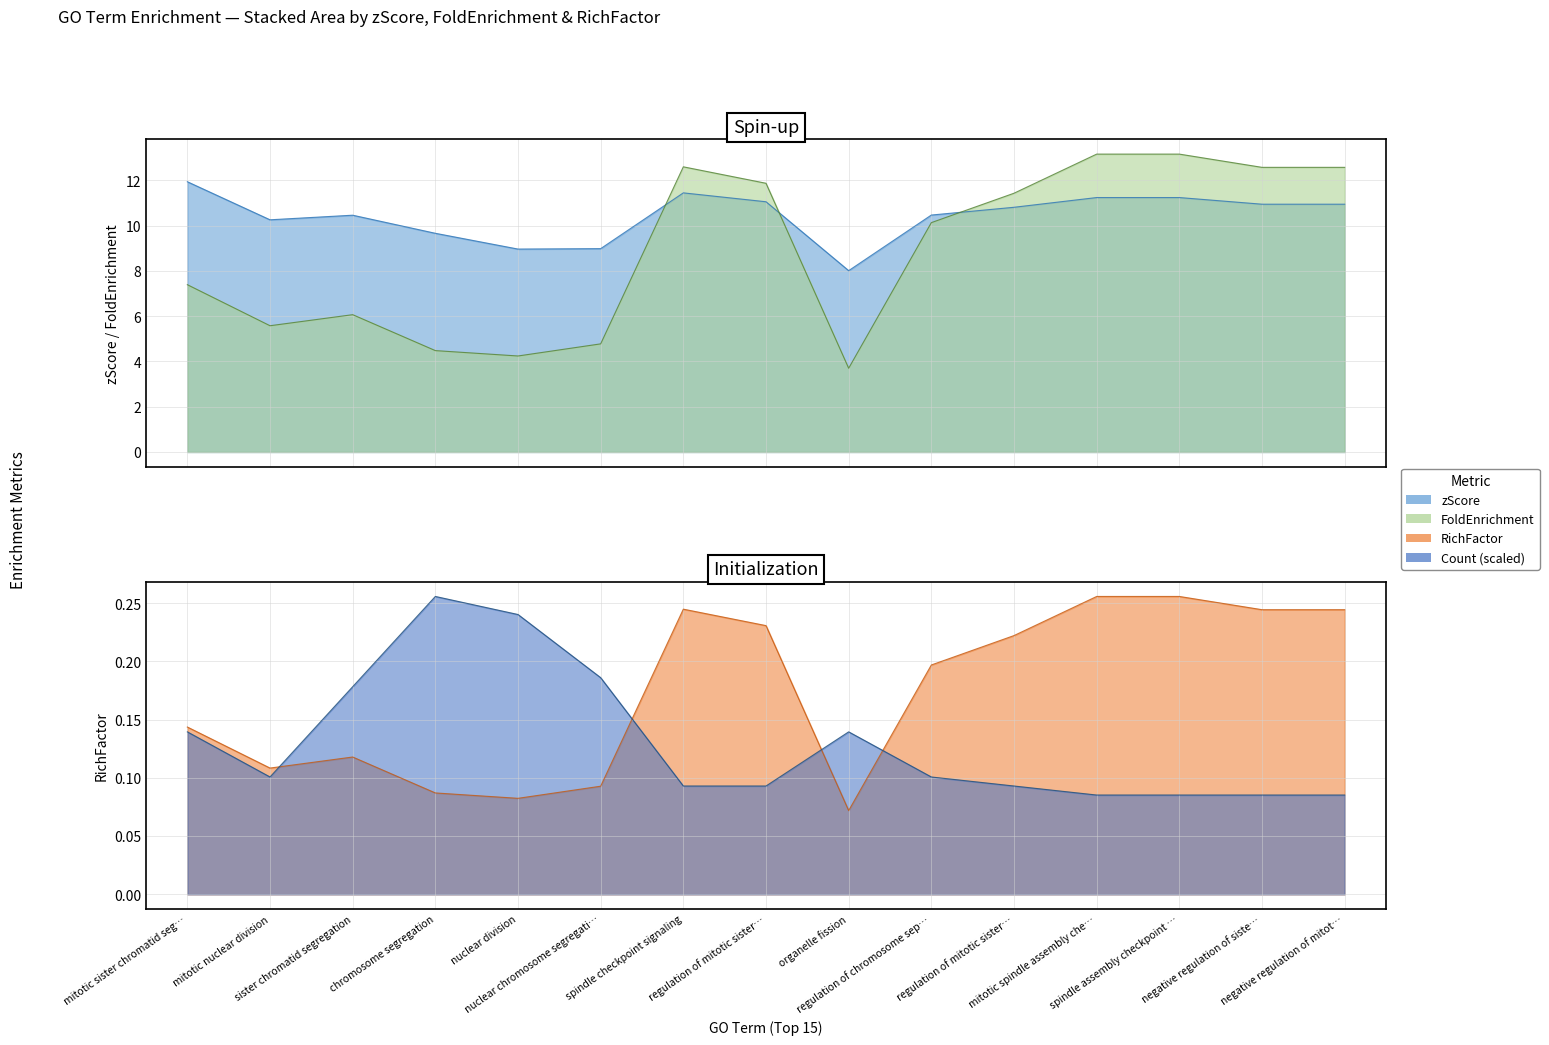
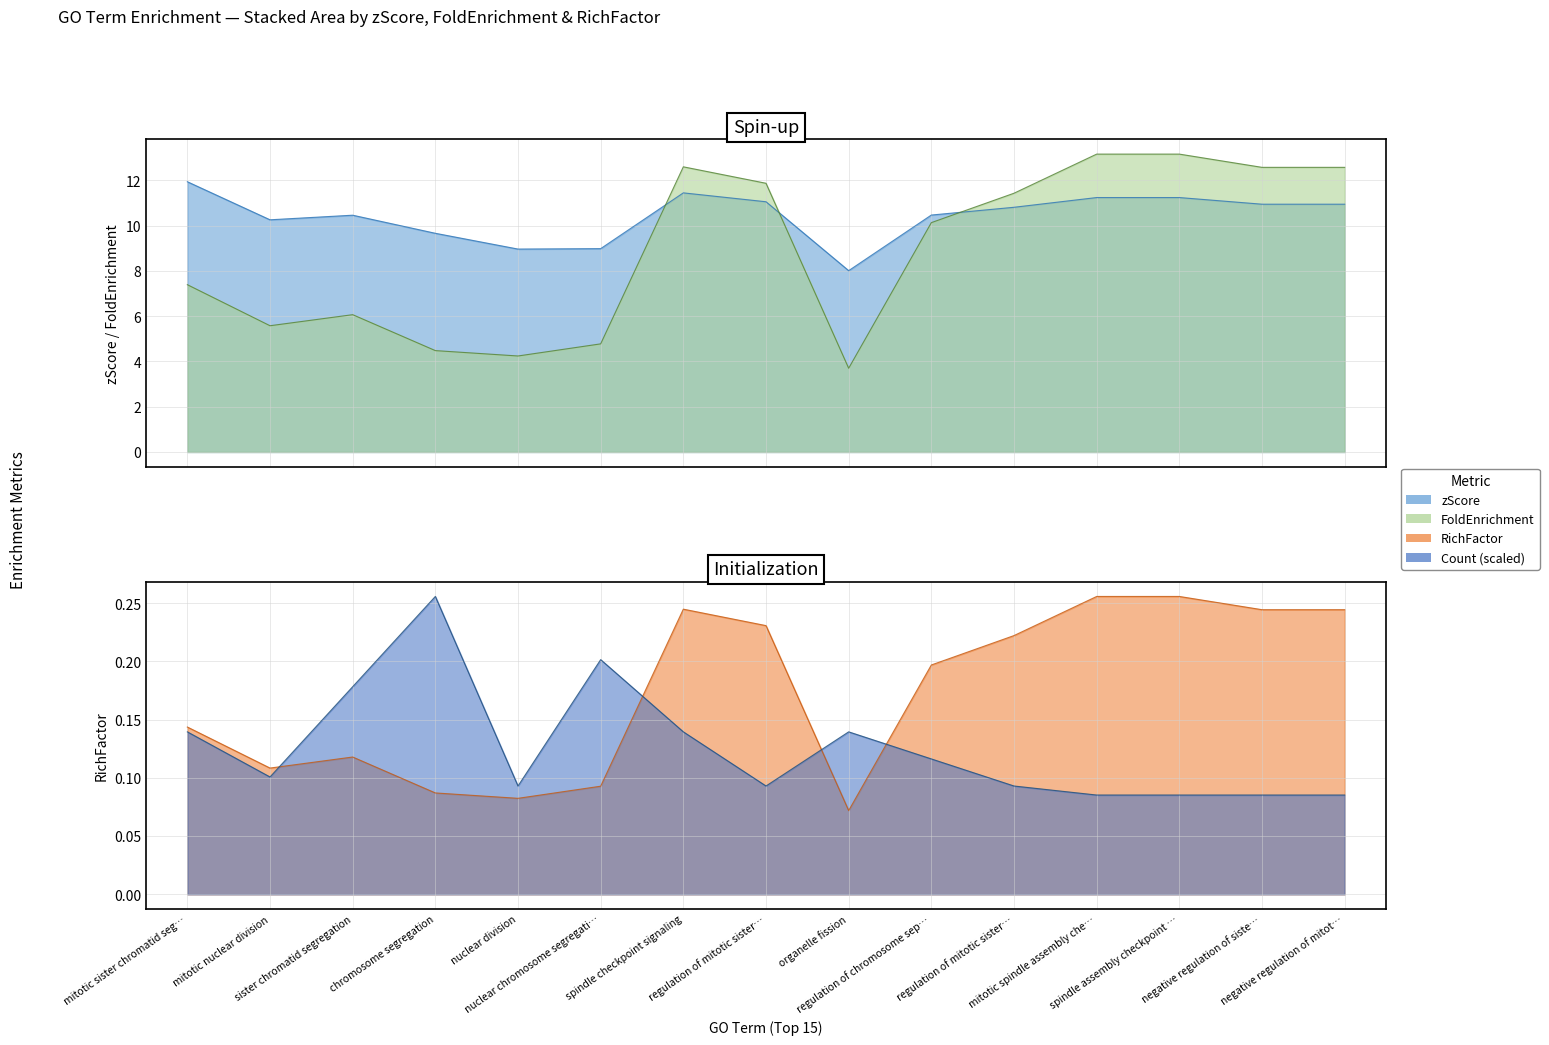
Initialization, Count (scaled), nuclear division: 0.240 -> 0.093
Initialization, Count (scaled), nuclear chromosome segregati…: 0.186 -> 0.202
Initialization, Count (scaled), spindle checkpoint signaling: 0.093 -> 0.140
Initialization, Count (scaled), regulation of chromosome sep…: 0.101 -> 0.116
